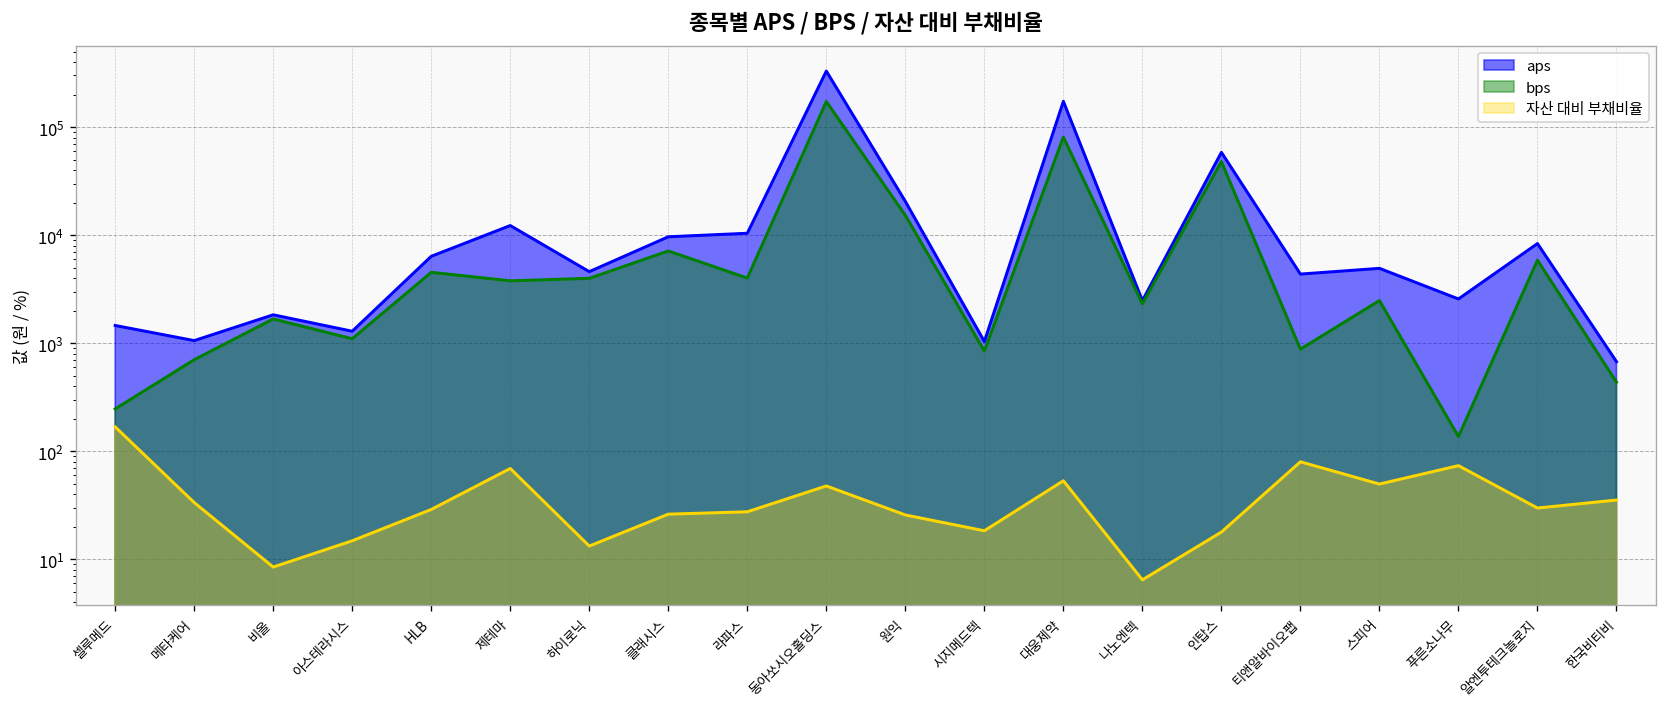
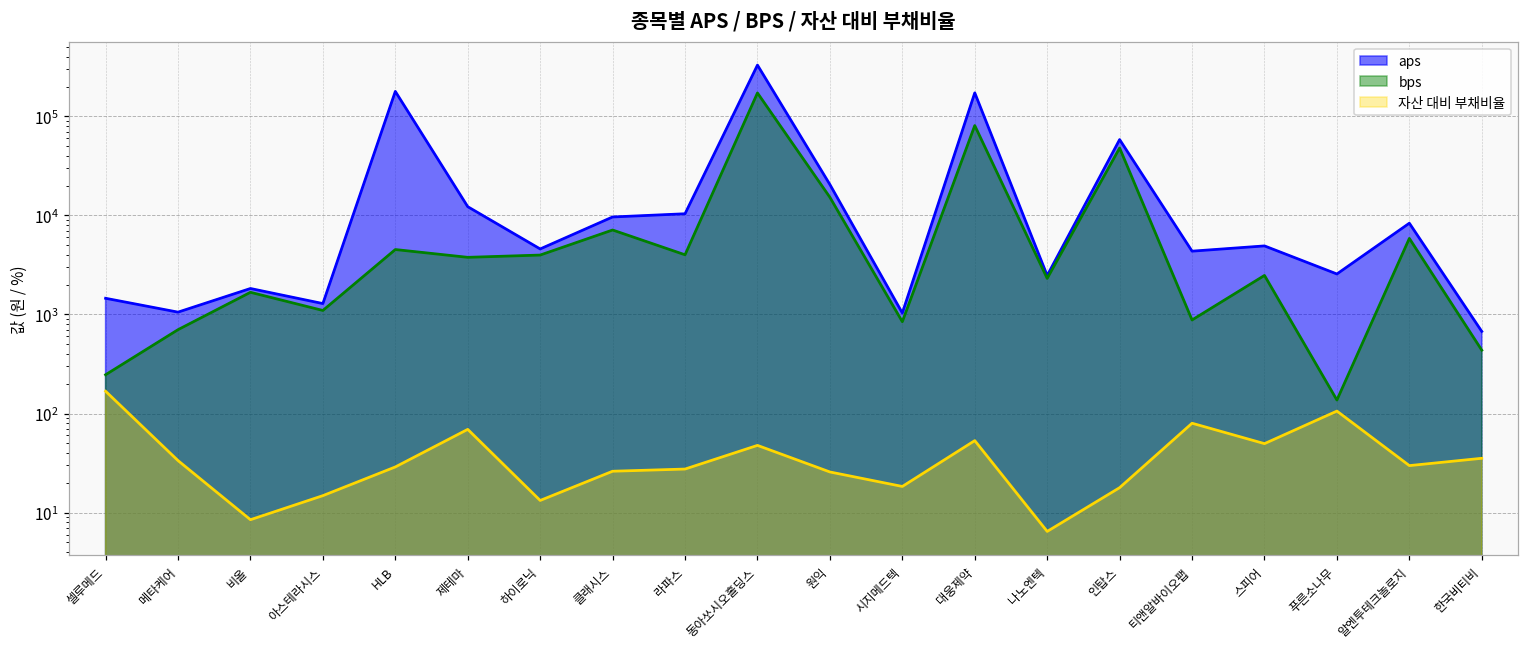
aps, HLB: 6000 -> 180000
자산 대비 부채비율, 푸른소나무: 70 -> 110
